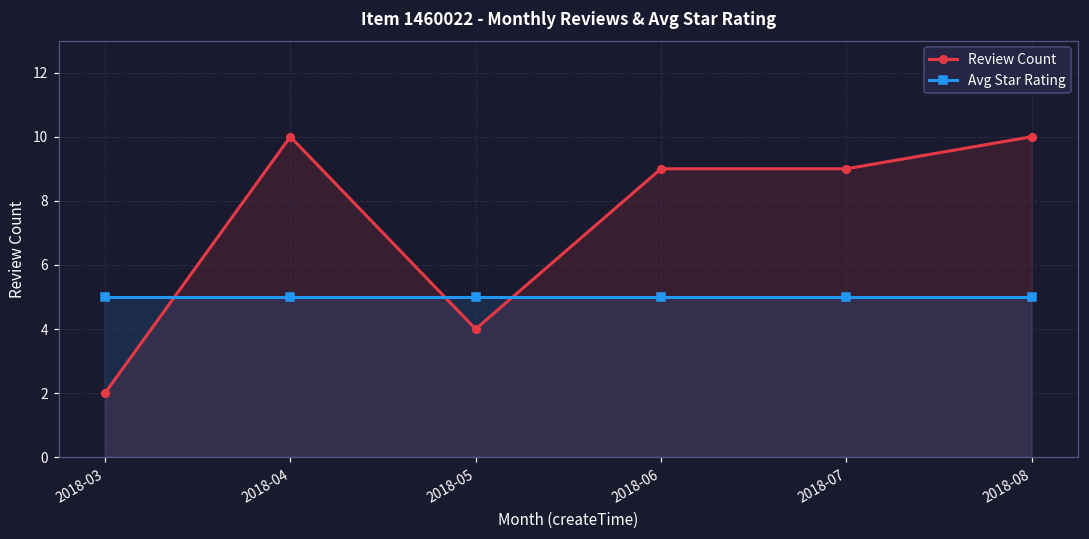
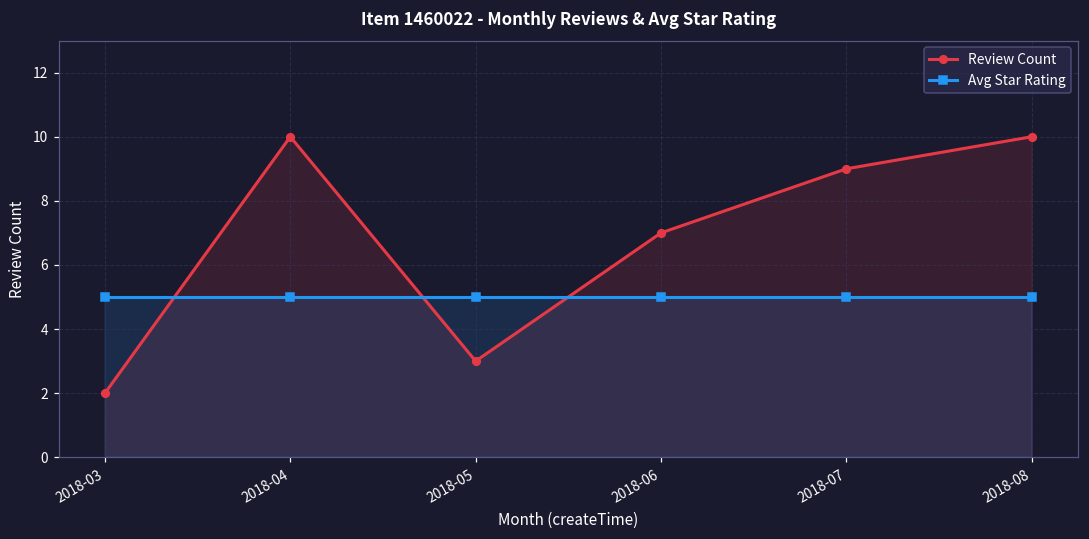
Review Count, 2018-05: 4 -> 3
Review Count, 2018-06: 9 -> 7
